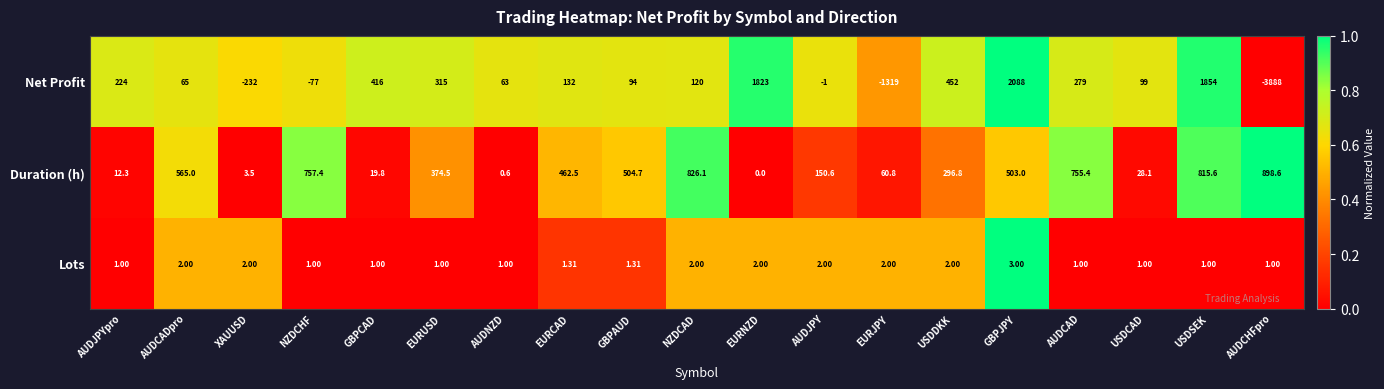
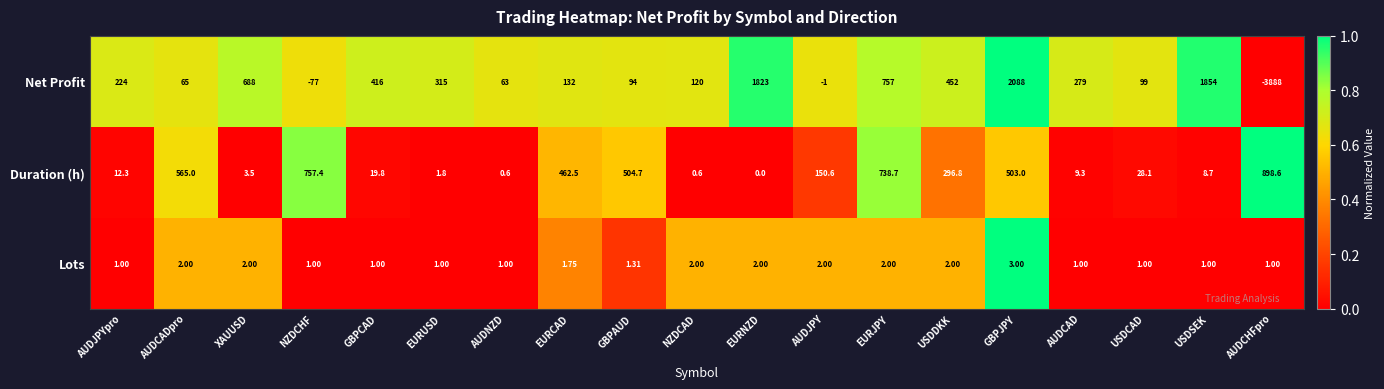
Net Profit, XAUUSD: -232 -> 688
Net Profit, EURJPY: -1319 -> 757
Duration (h), EURUSD: 374.5 -> 1.8
Duration (h), NZDCAD: 826.1 -> 0.6
Duration (h), EURJPY: 60.8 -> 738.7
Duration (h), AUDCAD: 755.4 -> 9.3
Duration (h), USDSEK: 815.6 -> 8.7
Lots, EURCAD: 1.31 -> 1.75
